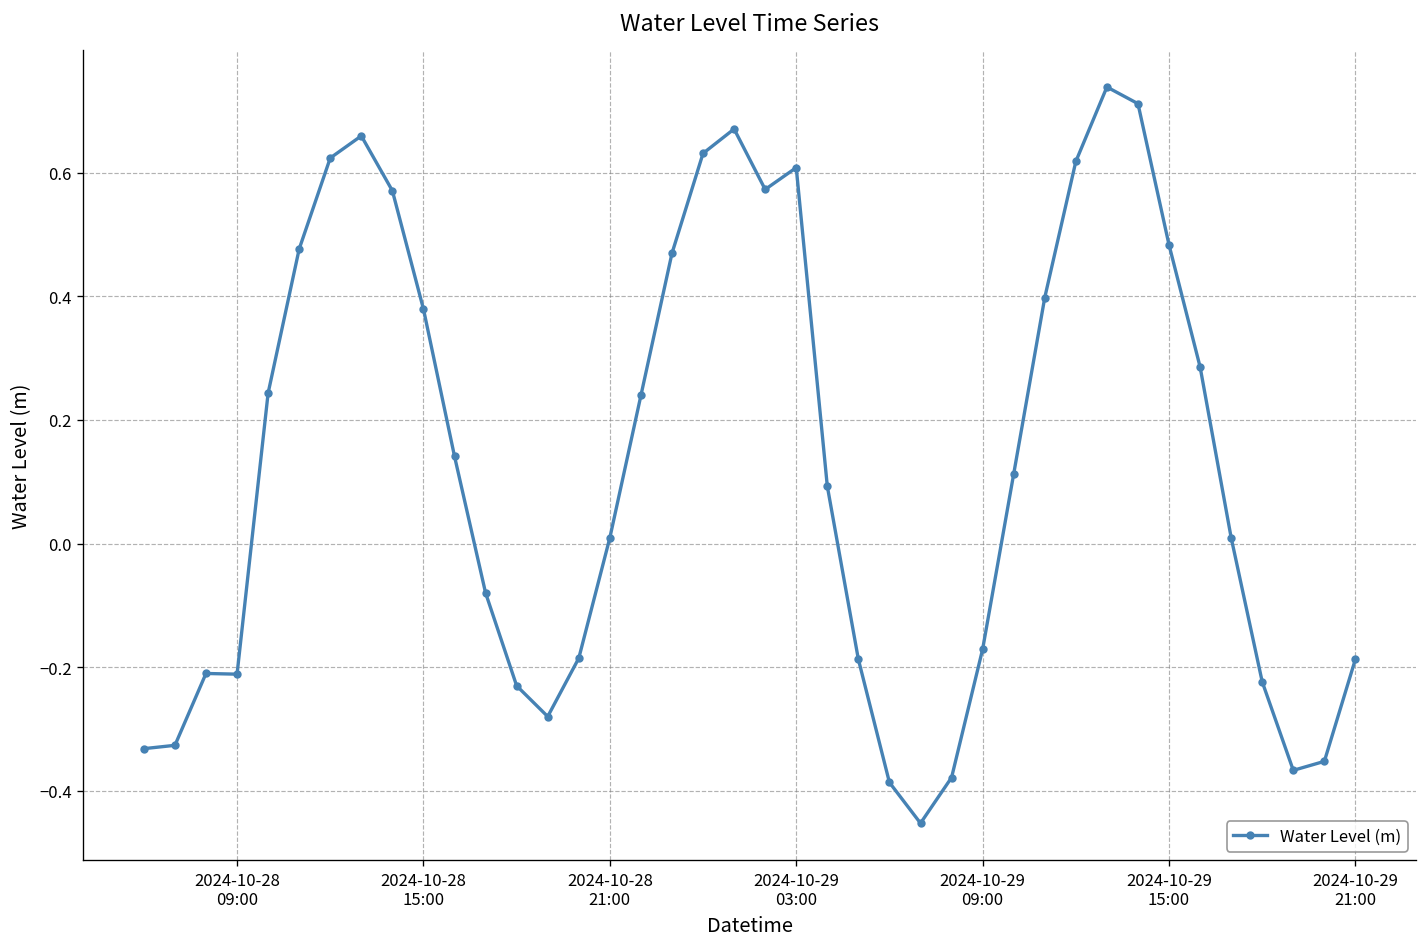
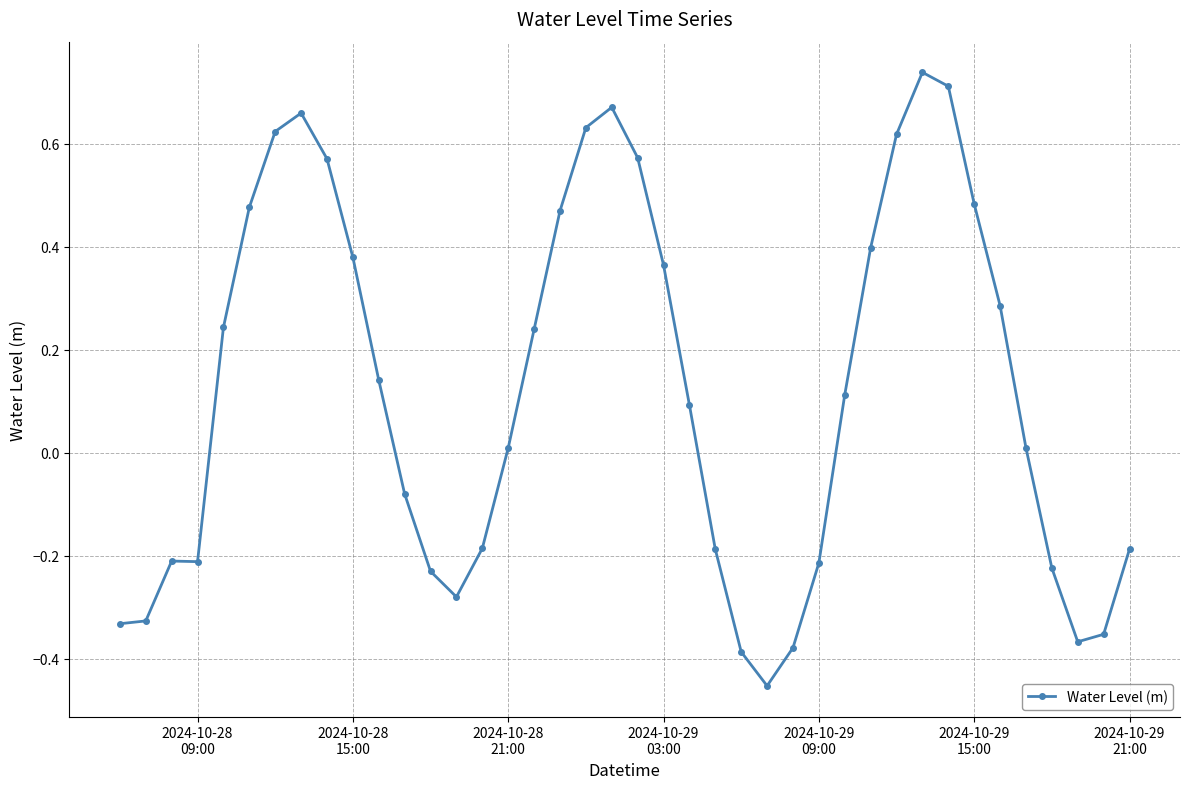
2024-10-29 03:00: 0.61 -> 0.36
2024-10-29 09:00: -0.17 -> -0.21
